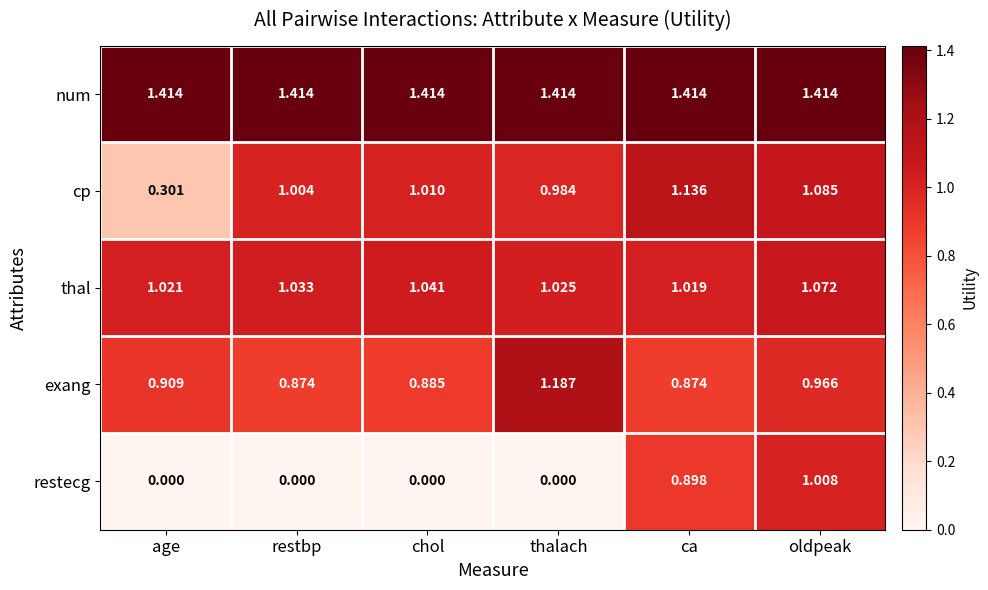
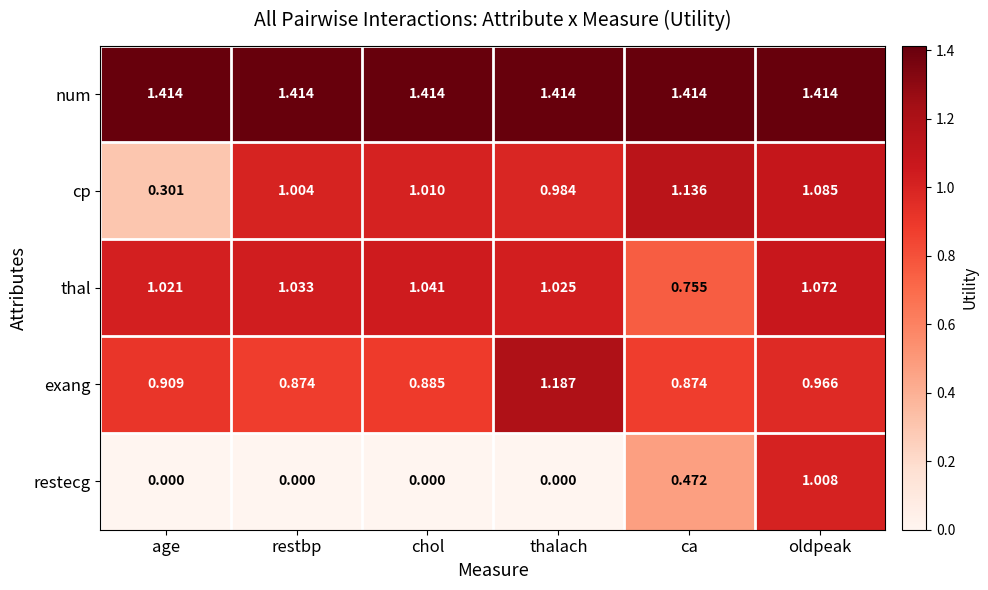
thal, ca: 1.019 -> 0.755
restecg, ca: 0.898 -> 0.472
